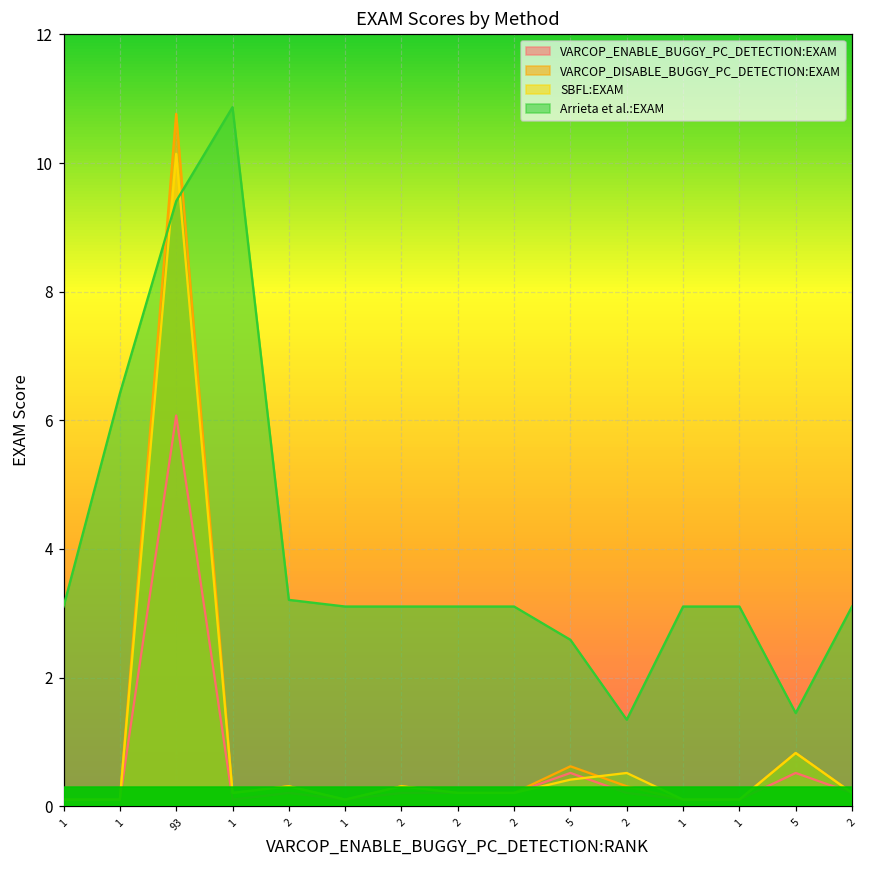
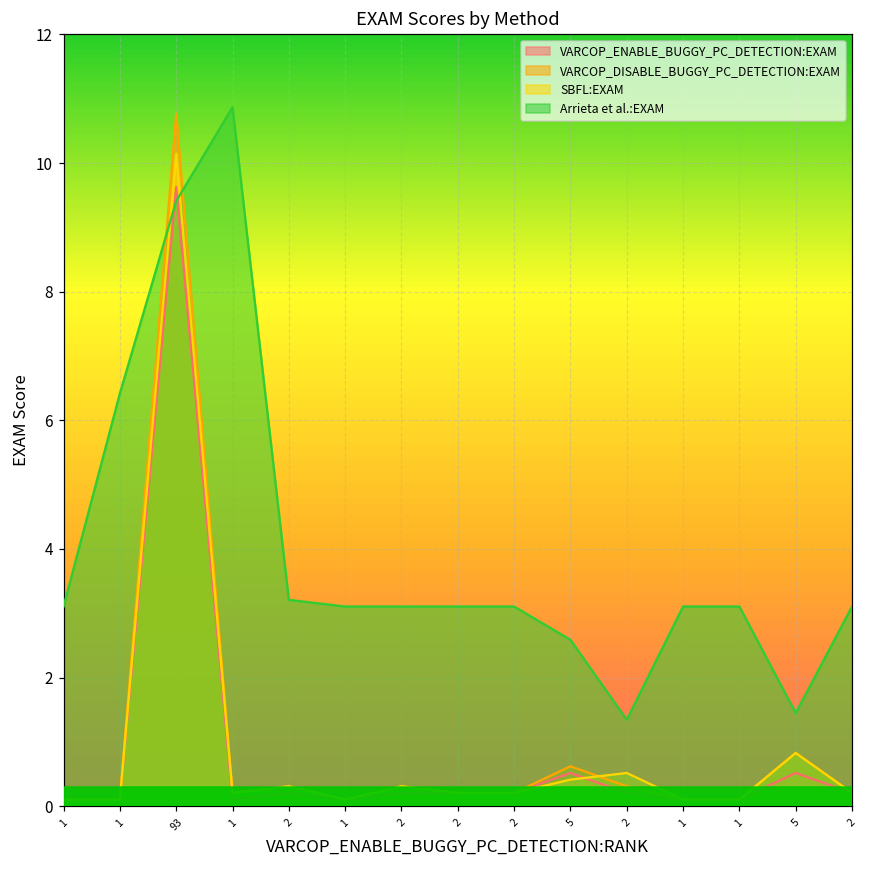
VARCOP_ENABLE_BUGGY_PC_DETECTION:EXAM, 93: 6.1 -> 9.6
